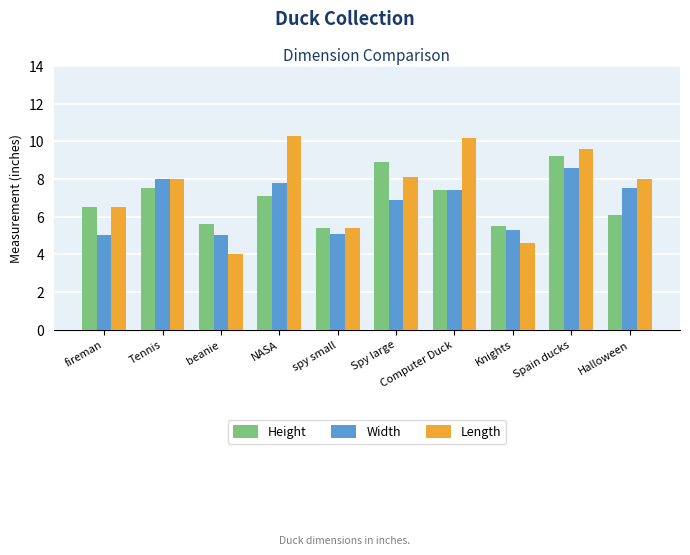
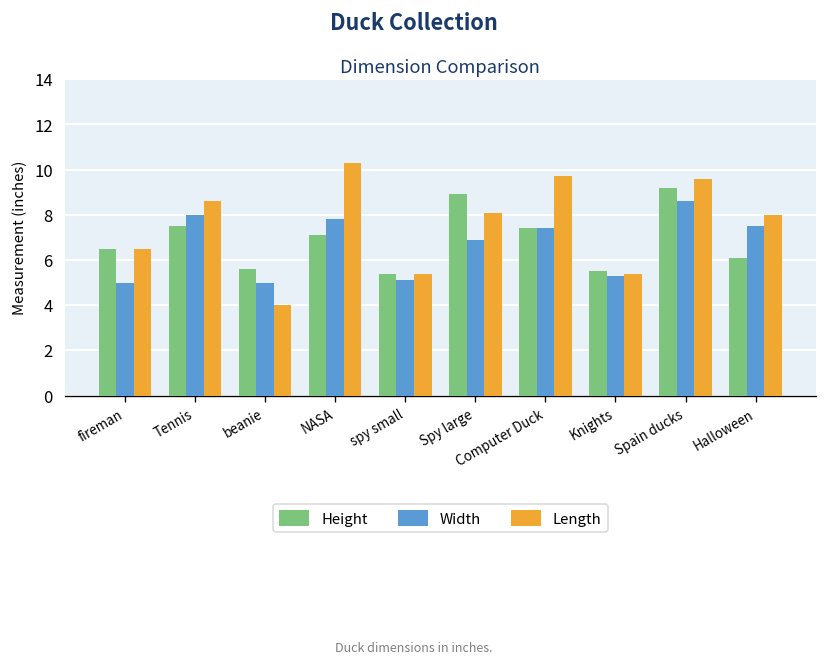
Length, Tennis: 8.0 -> 8.6
Length, Computer Duck: 10.2 -> 9.7
Length, Knights: 4.6 -> 5.4
